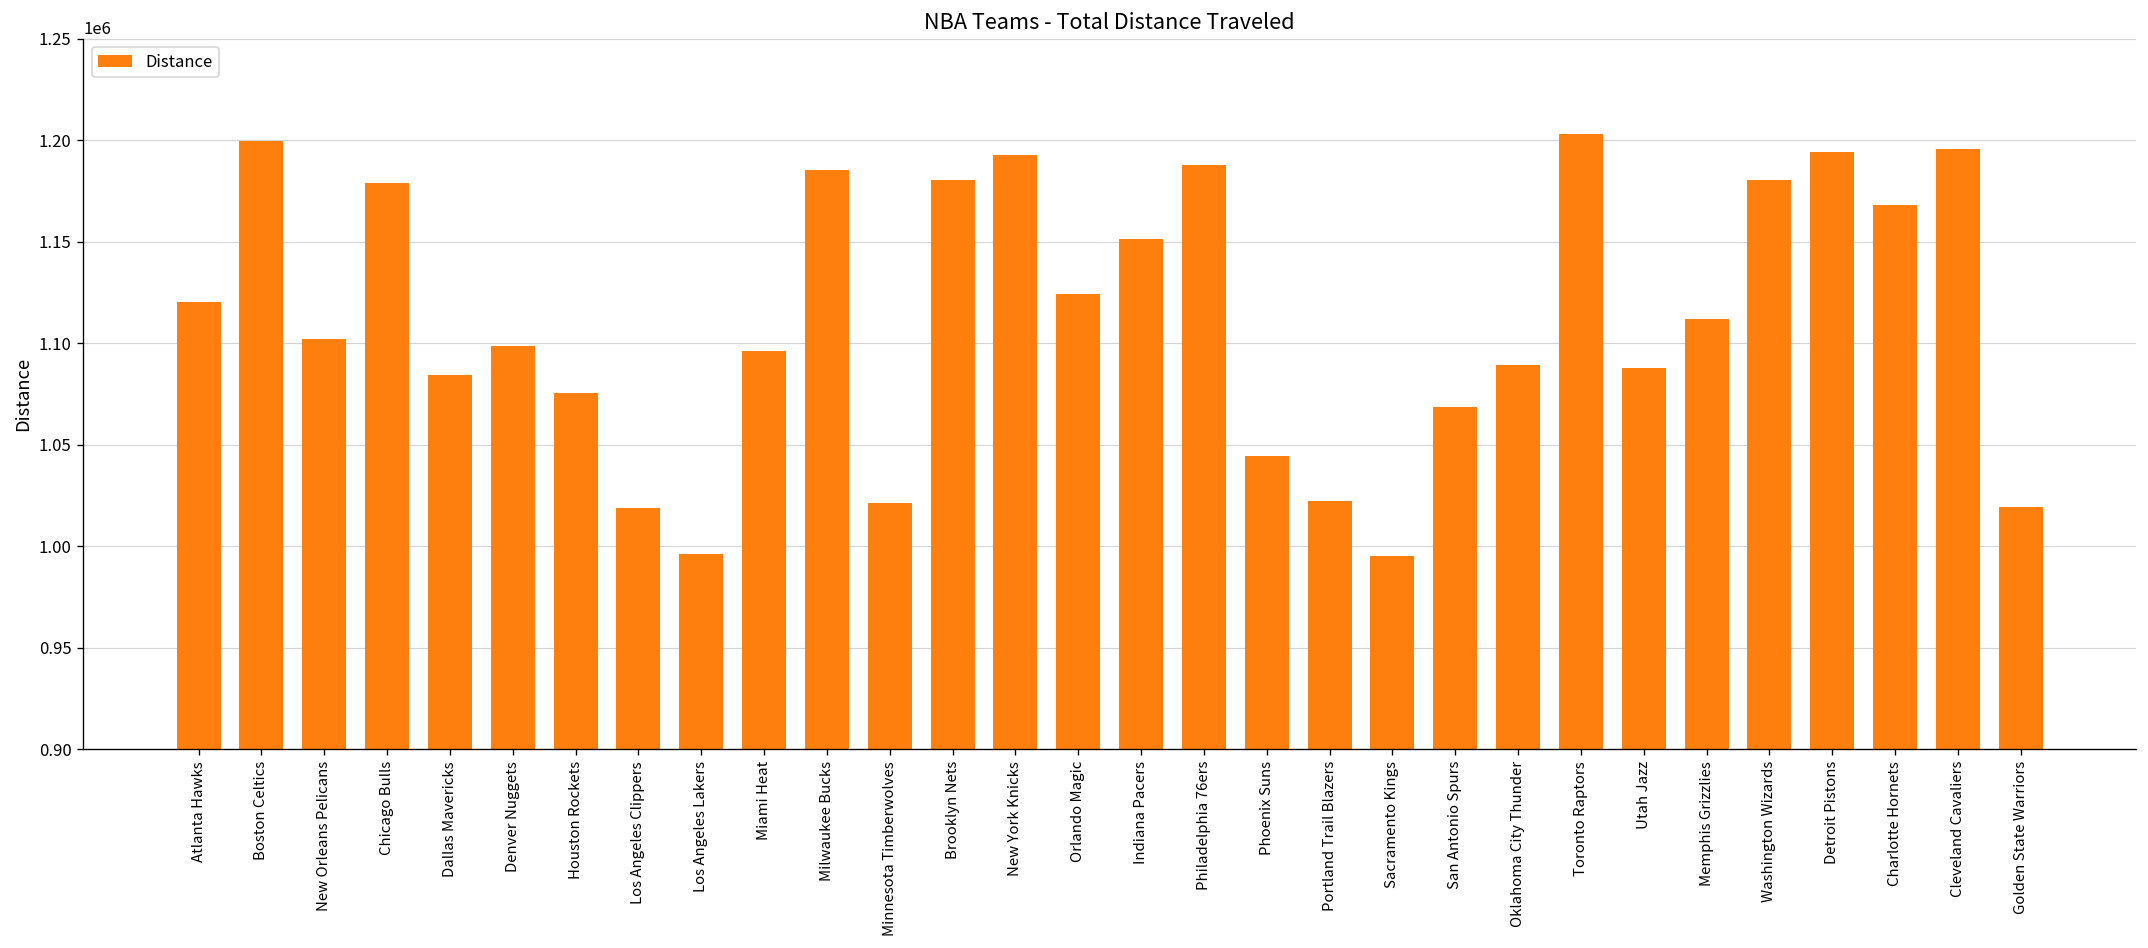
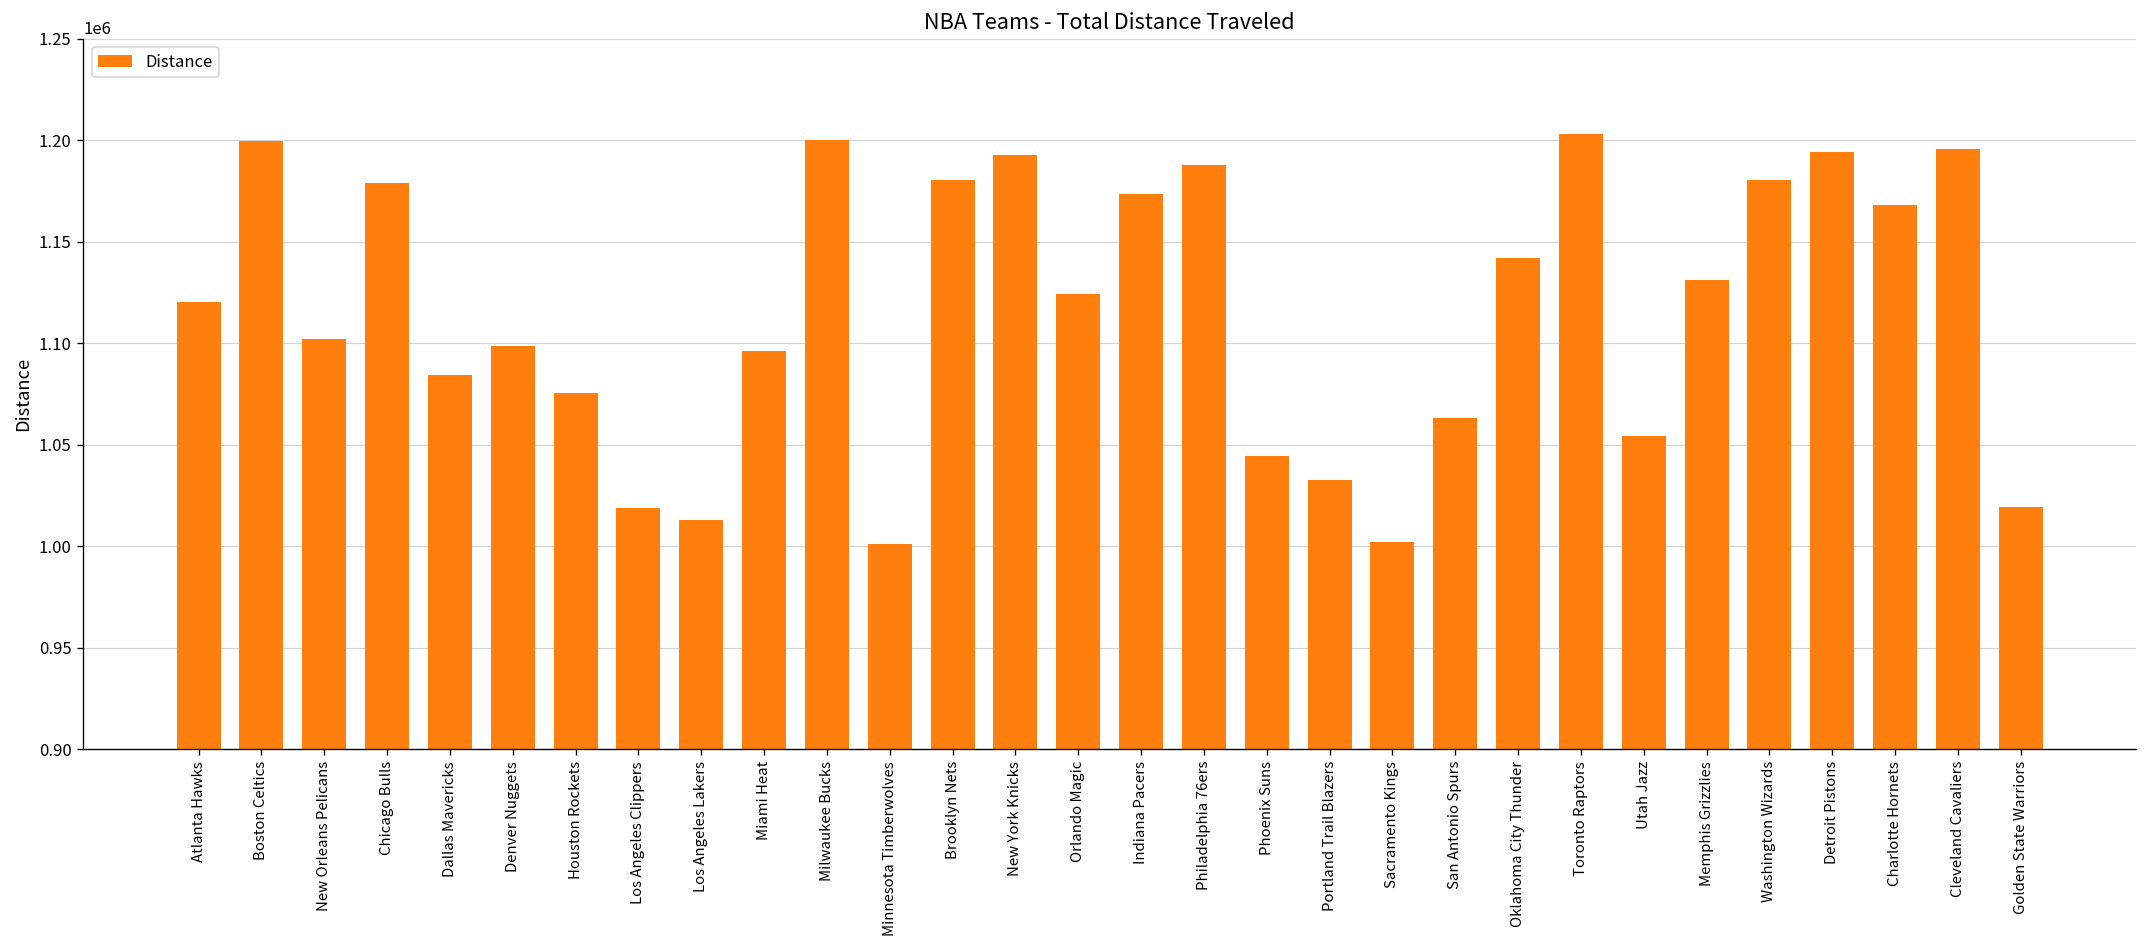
Los Angeles Lakers: 996000 -> 1013000
Milwaukee Bucks: 1185000 -> 1200000
Minnesota Timberwolves: 1021000 -> 1001000
Indiana Pacers: 1152000 -> 1174000
Portland Trail Blazers: 1022000 -> 1032000
Sacramento Kings: 995000 -> 1002000
San Antonio Spurs: 1069000 -> 1063000
Oklahoma City Thunder: 1089000 -> 1142000
Utah Jazz: 1088000 -> 1055000
Memphis Grizzlies: 1112000 -> 1131000
